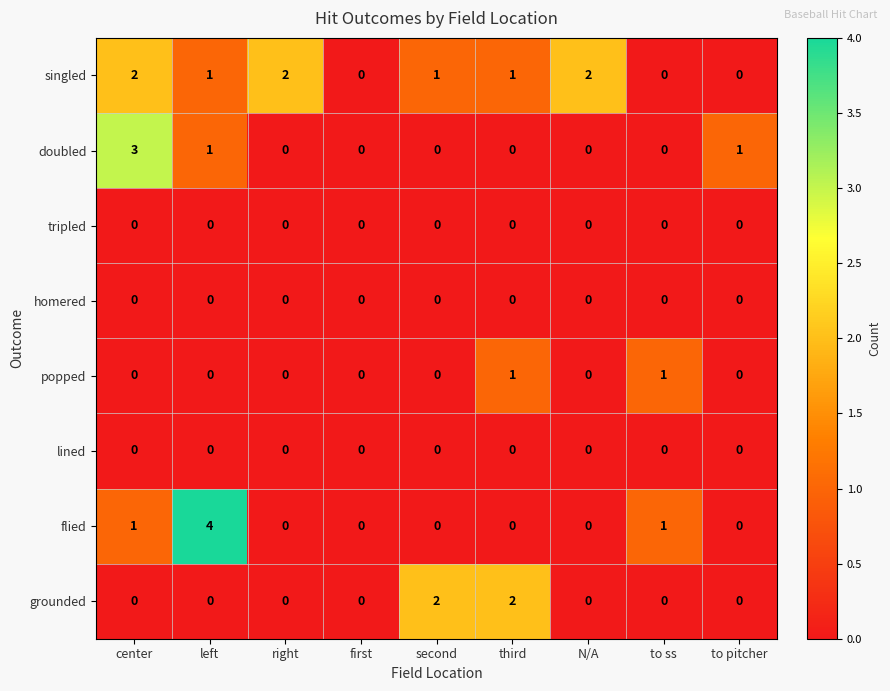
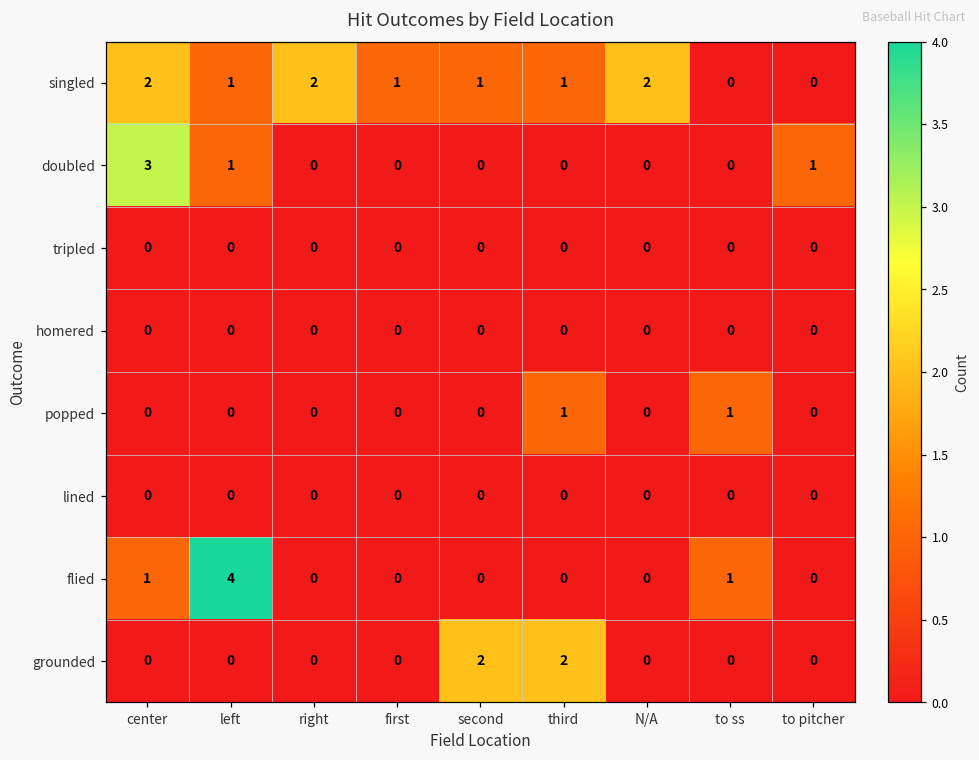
singled, first: 0 -> 1
